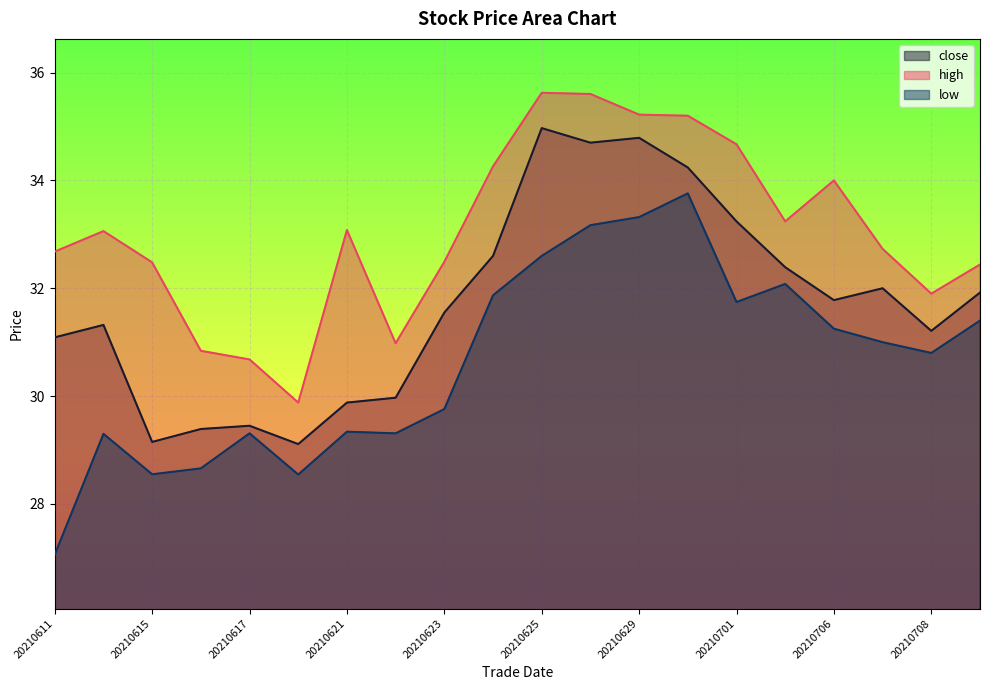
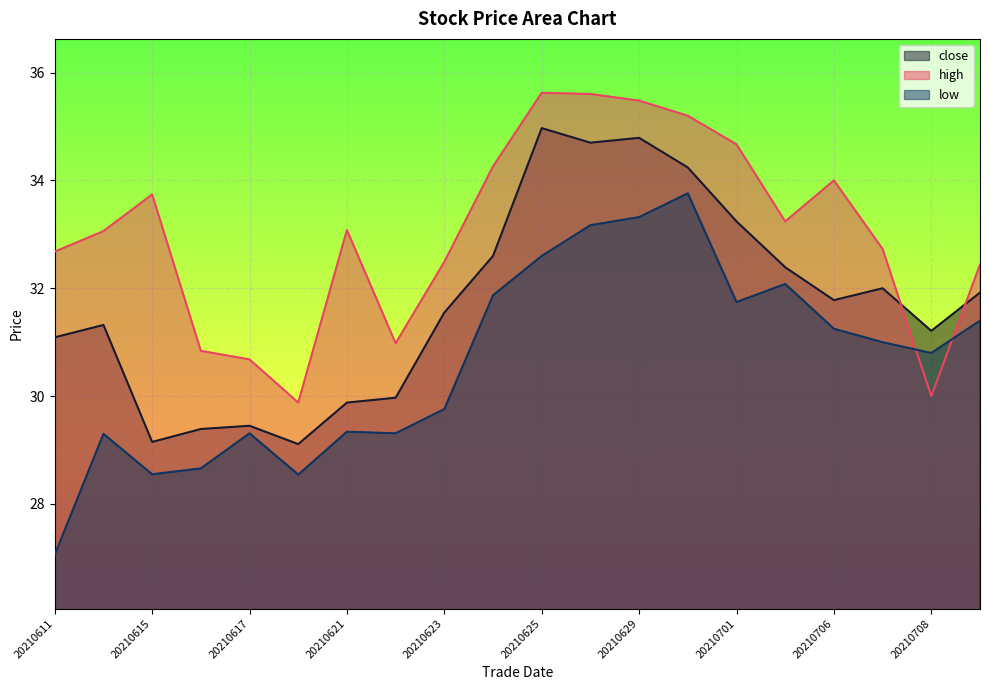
high, 20210615: 32.5 -> 33.7
high, 20210629: 35.2 -> 35.5
high, 20210708: 31.9 -> 30.0
